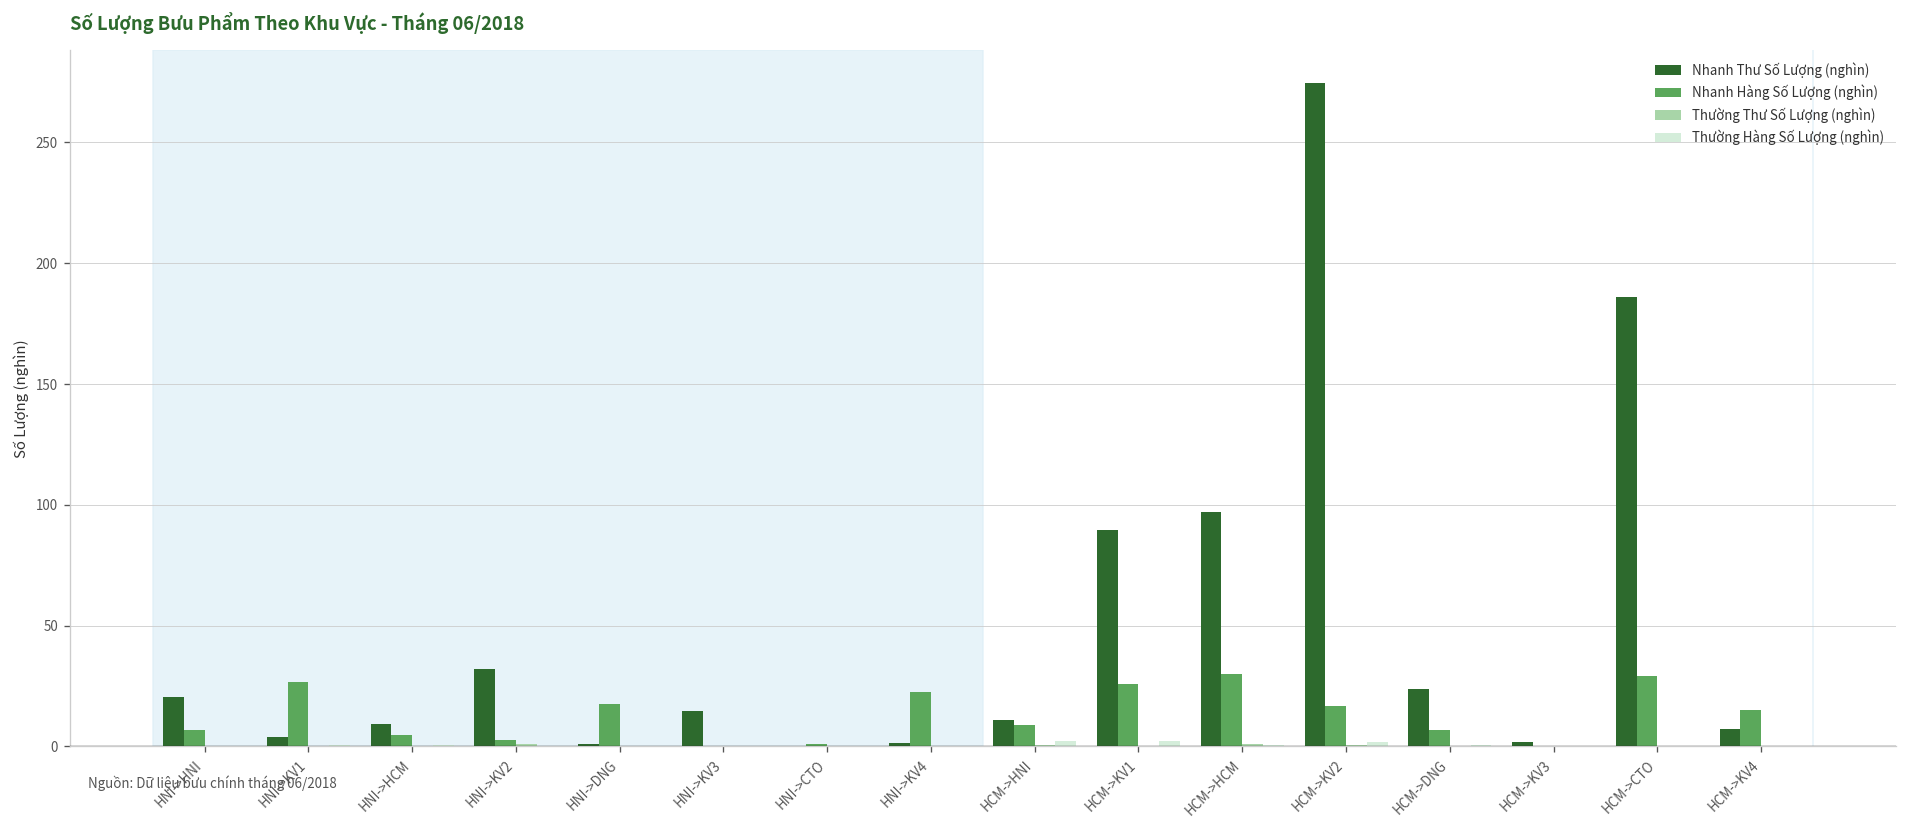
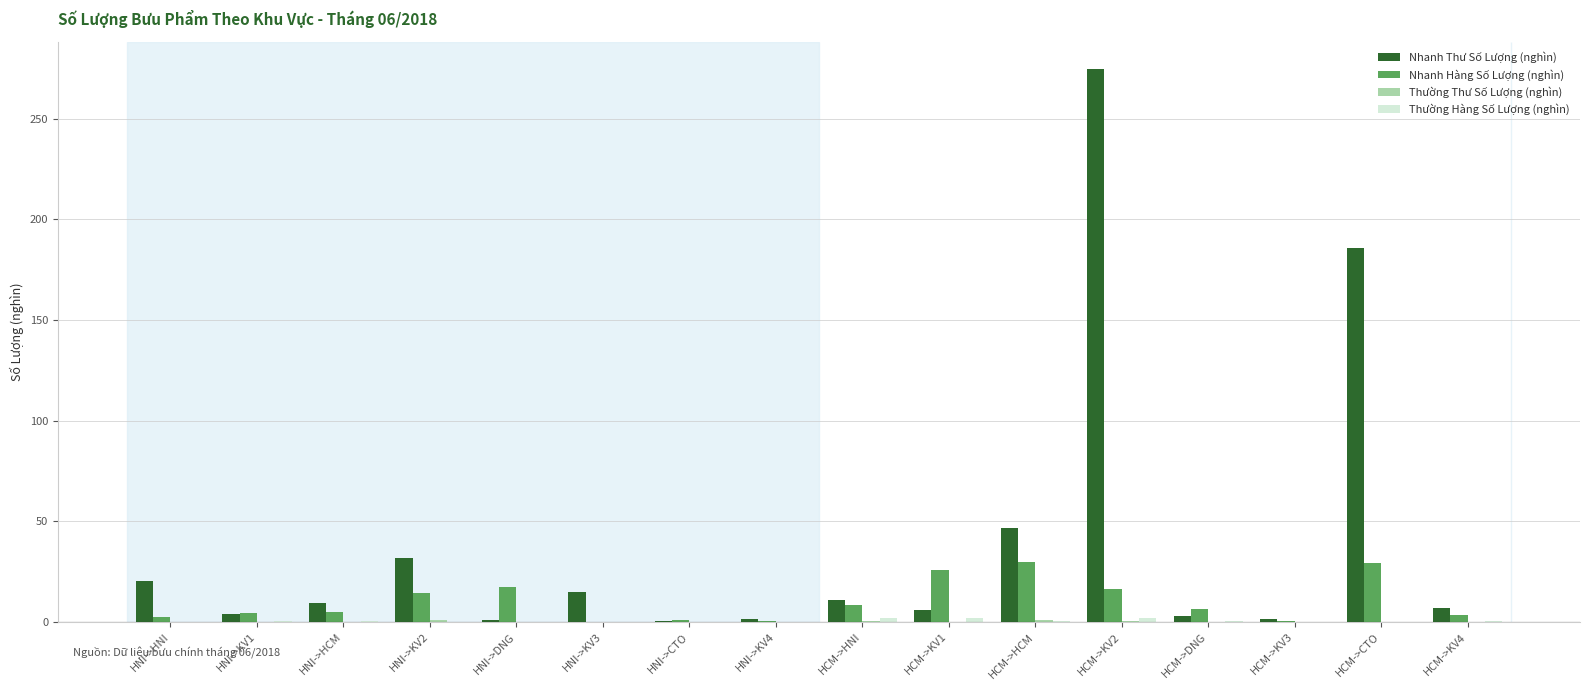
Nhanh Hàng Số Lượng (nghìn), HNI->HNI: 7 -> 3
Nhanh Hàng Số Lượng (nghìn), HNI->KV1: 27 -> 4
Nhanh Hàng Số Lượng (nghìn), HNI->KV2: 3 -> 15
Nhanh Hàng Số Lượng (nghìn), HNI->KV4: 23 -> 1
Nhanh Thư Số Lượng (nghìn), HCM->KV1: 90 -> 6
Nhanh Thư Số Lượng (nghìn), HCM->HCM: 97 -> 47
Nhanh Thư Số Lượng (nghìn), HCM->DNG: 24 -> 3
Nhanh Hàng Số Lượng (nghìn), HCM->KV4: 15 -> 4
